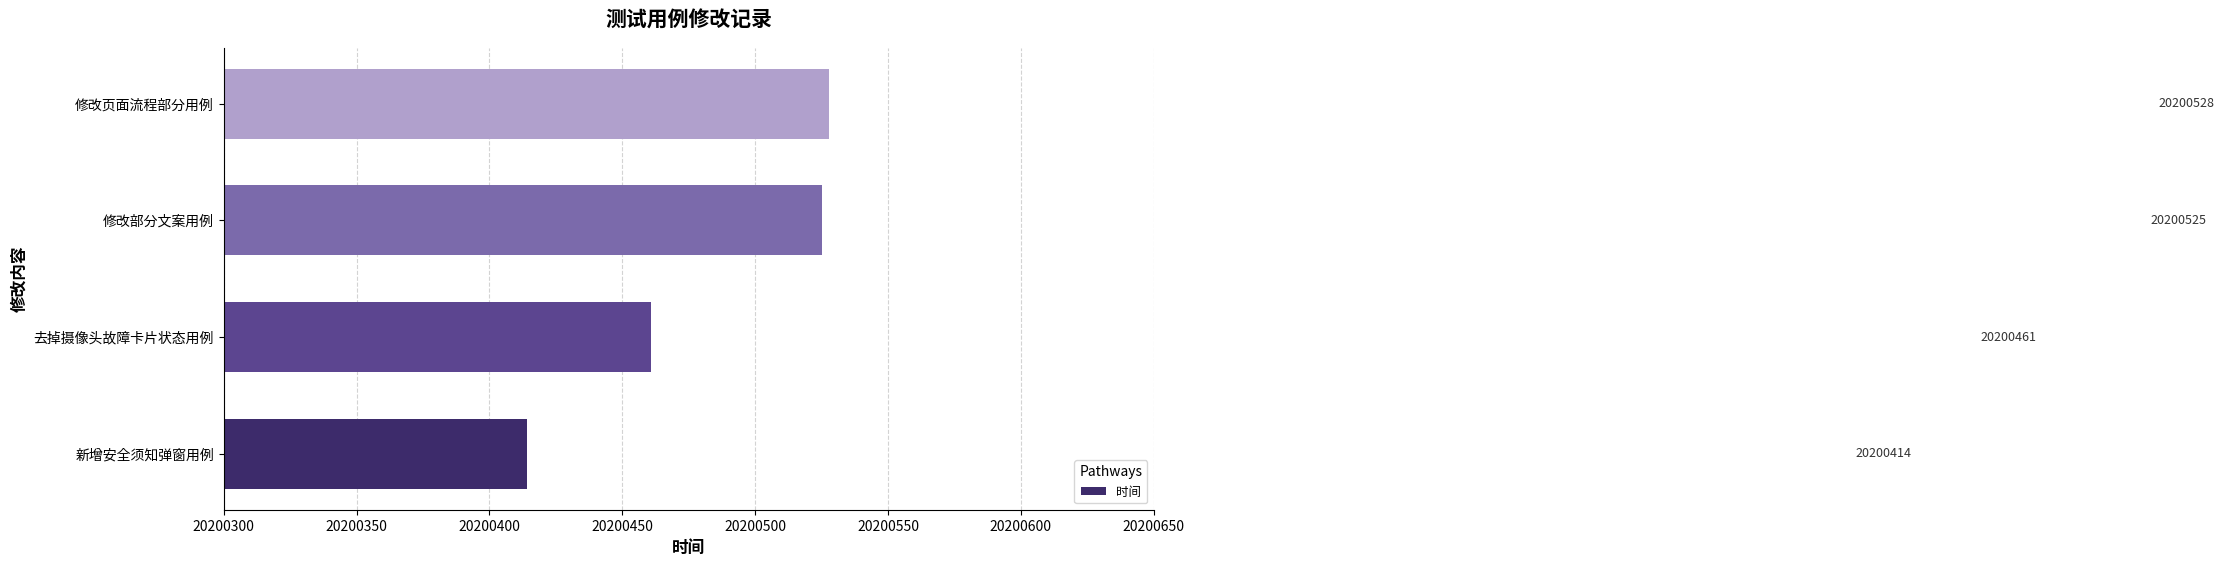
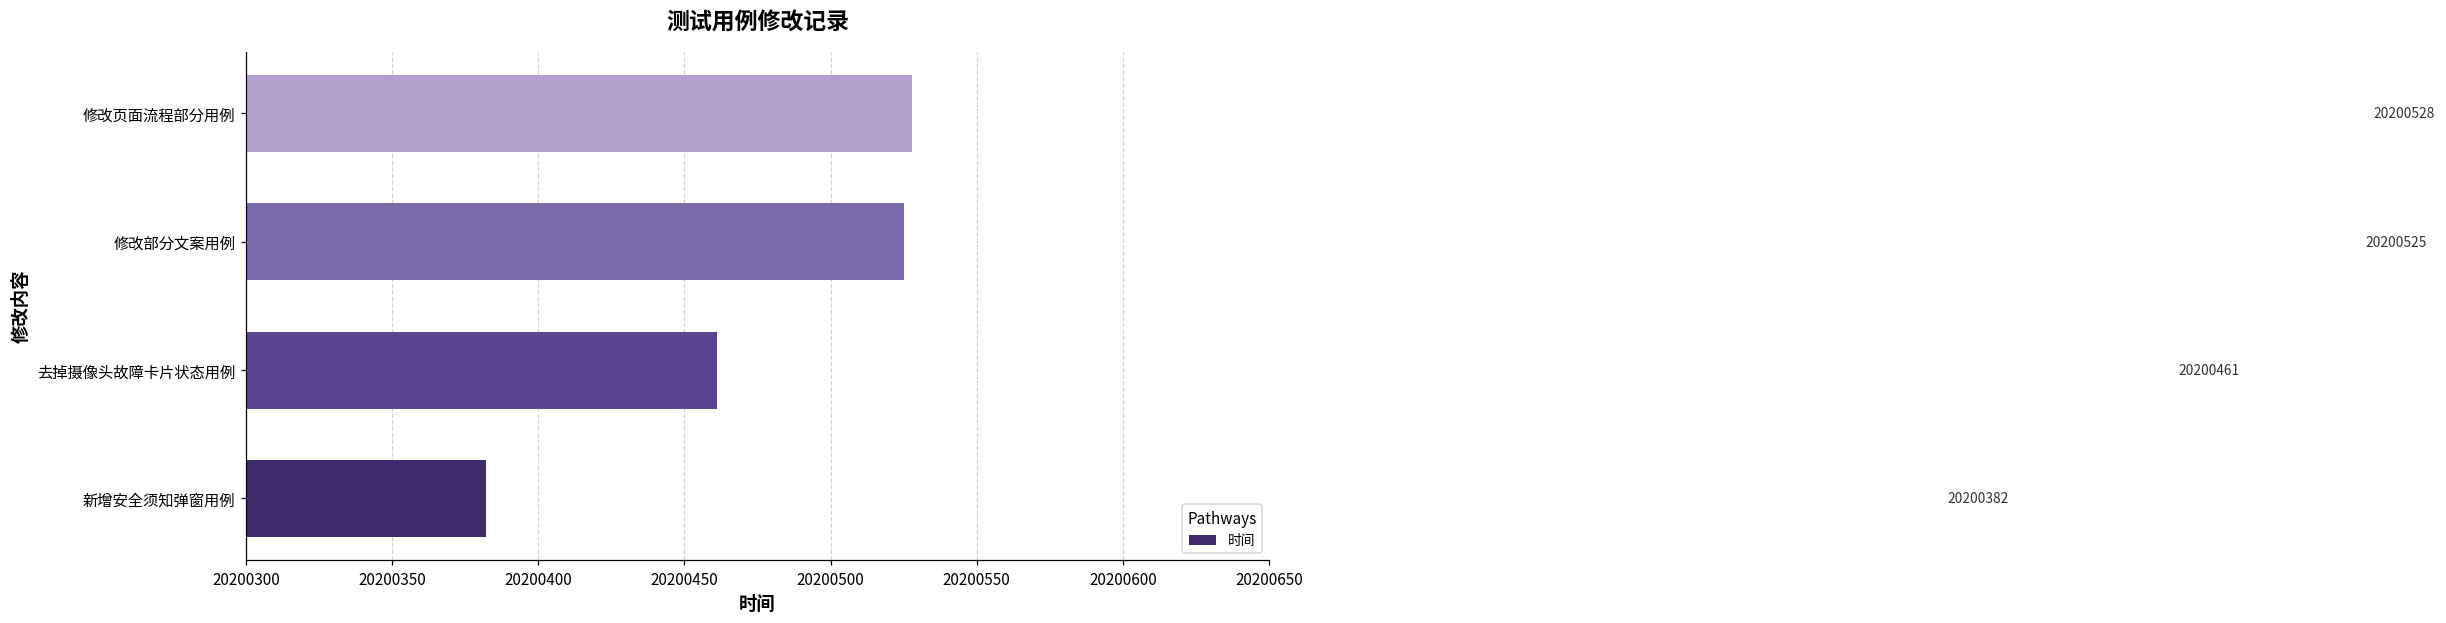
新增安全须知弹窗用例: 20200414 -> 20200382
